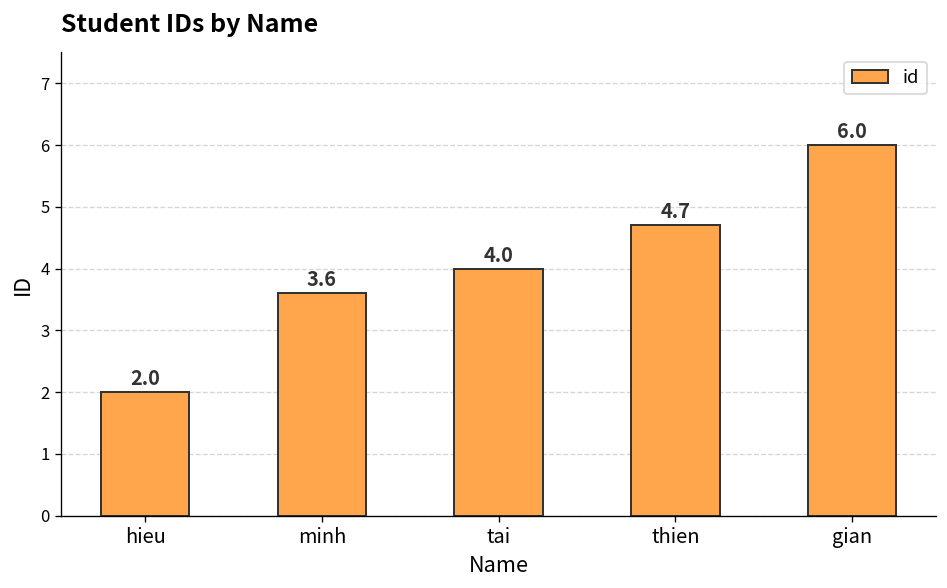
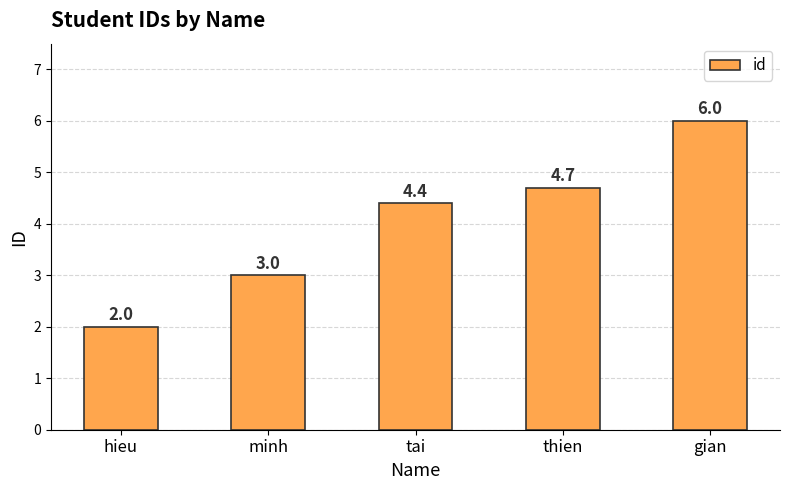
minh: 3.6 -> 3.0
tai: 4.0 -> 4.4
